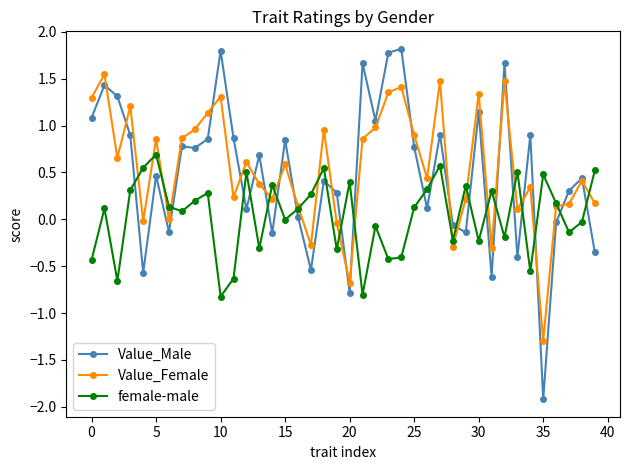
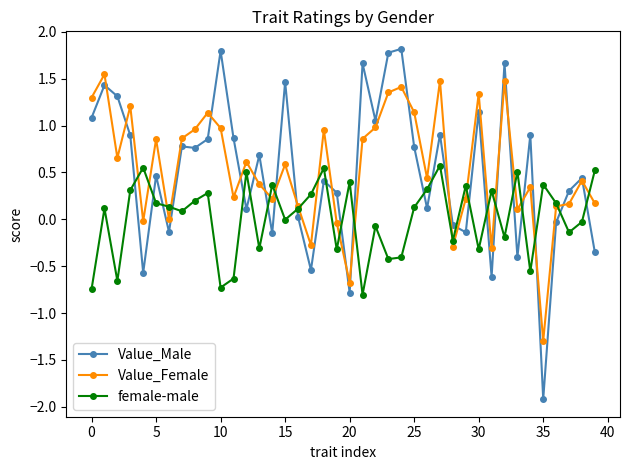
female-male, 0: -0.4 -> -0.7
female-male, 5: 0.7 -> 0.2
Value_Female, 10: 1.3 -> 1.0
female-male, 10: -0.8 -> -0.7
Value_Male, 15: 0.8 -> 1.5
Value_Female, 25: 0.9 -> 1.1
female-male, 30: -0.2 -> -0.3
female-male, 35: 0.5 -> 0.4
